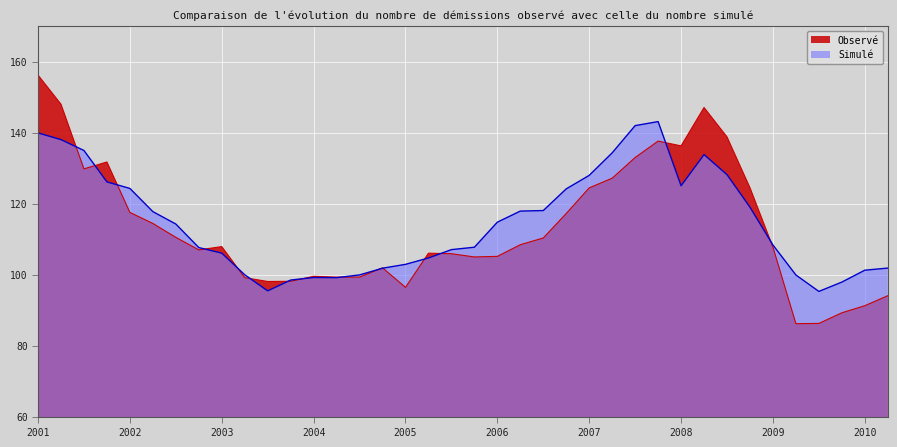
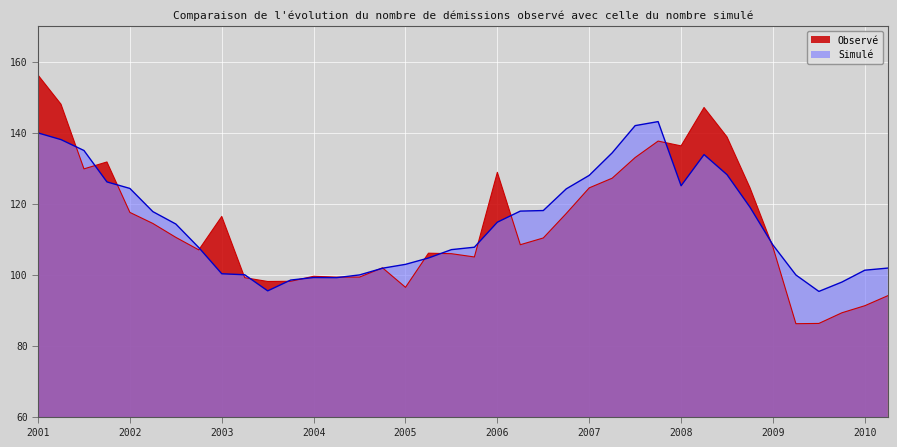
Observé, 2003: 108 -> 116
Simulé, 2003: 106 -> 100
Observé, 2006: 105 -> 129
